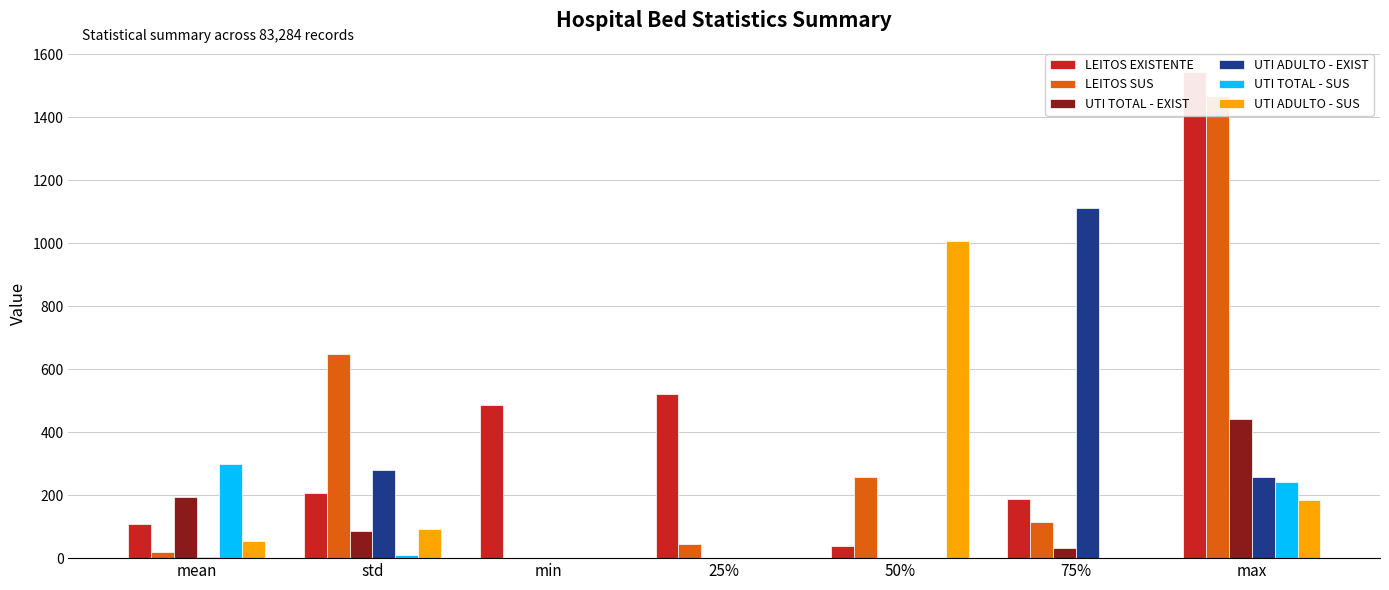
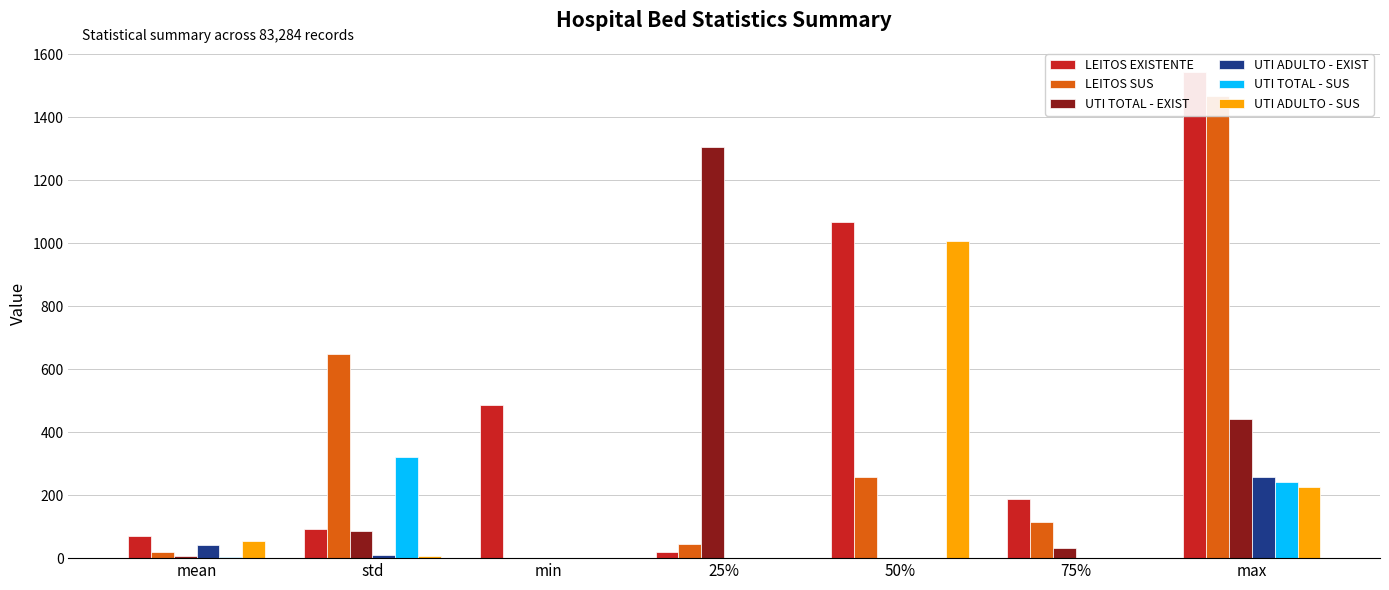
LEITOS EXISTENTE, mean: 110 -> 70
UTI TOTAL - EXIST, mean: 190 -> 10
UTI ADULTO - EXIST, mean: 0 -> 40
UTI TOTAL - SUS, mean: 300 -> 0
LEITOS EXISTENTE, std: 210 -> 90
UTI ADULTO - EXIST, std: 280 -> 10
UTI TOTAL - SUS, std: 10 -> 320
UTI ADULTO - SUS, std: 90 -> 10
LEITOS EXISTENTE, 25%: 520 -> 20
UTI TOTAL - EXIST, 25%: 0 -> 1310
LEITOS EXISTENTE, 50%: 40 -> 1070
UTI ADULTO - EXIST, 75%: 1110 -> 0
UTI ADULTO - SUS, max: 190 -> 230
